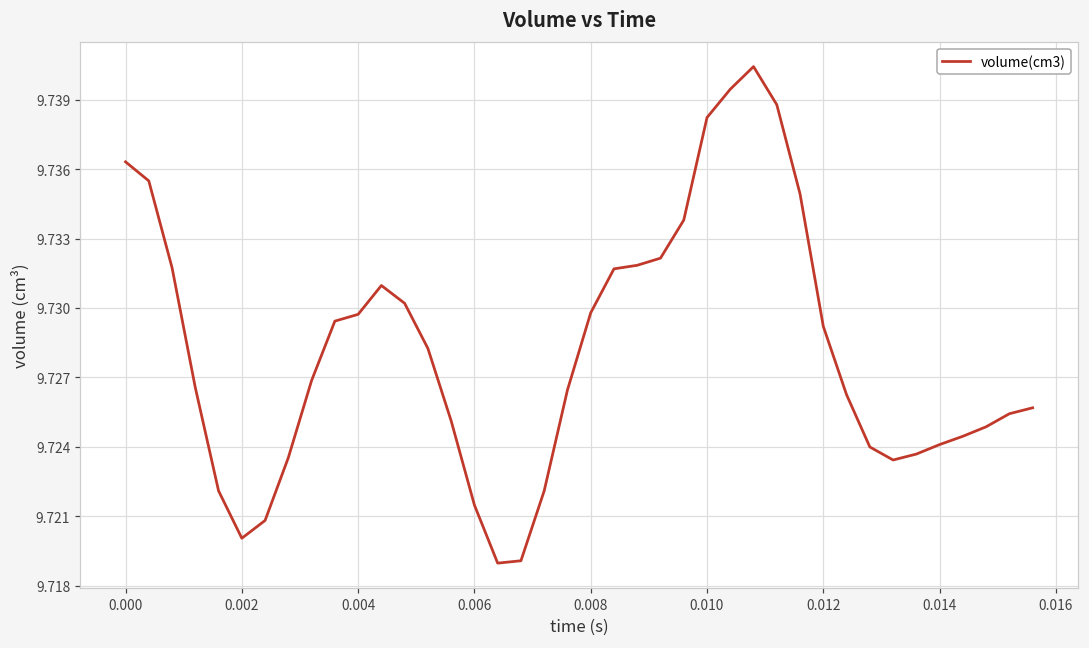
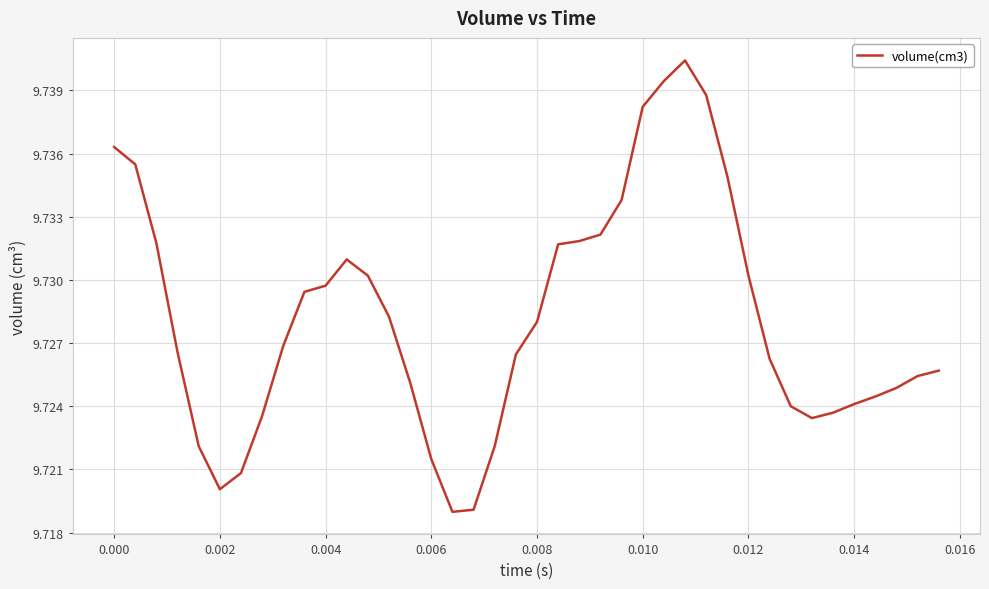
0.008: 9.7298 -> 9.7280
0.012: 9.7292 -> 9.7302
